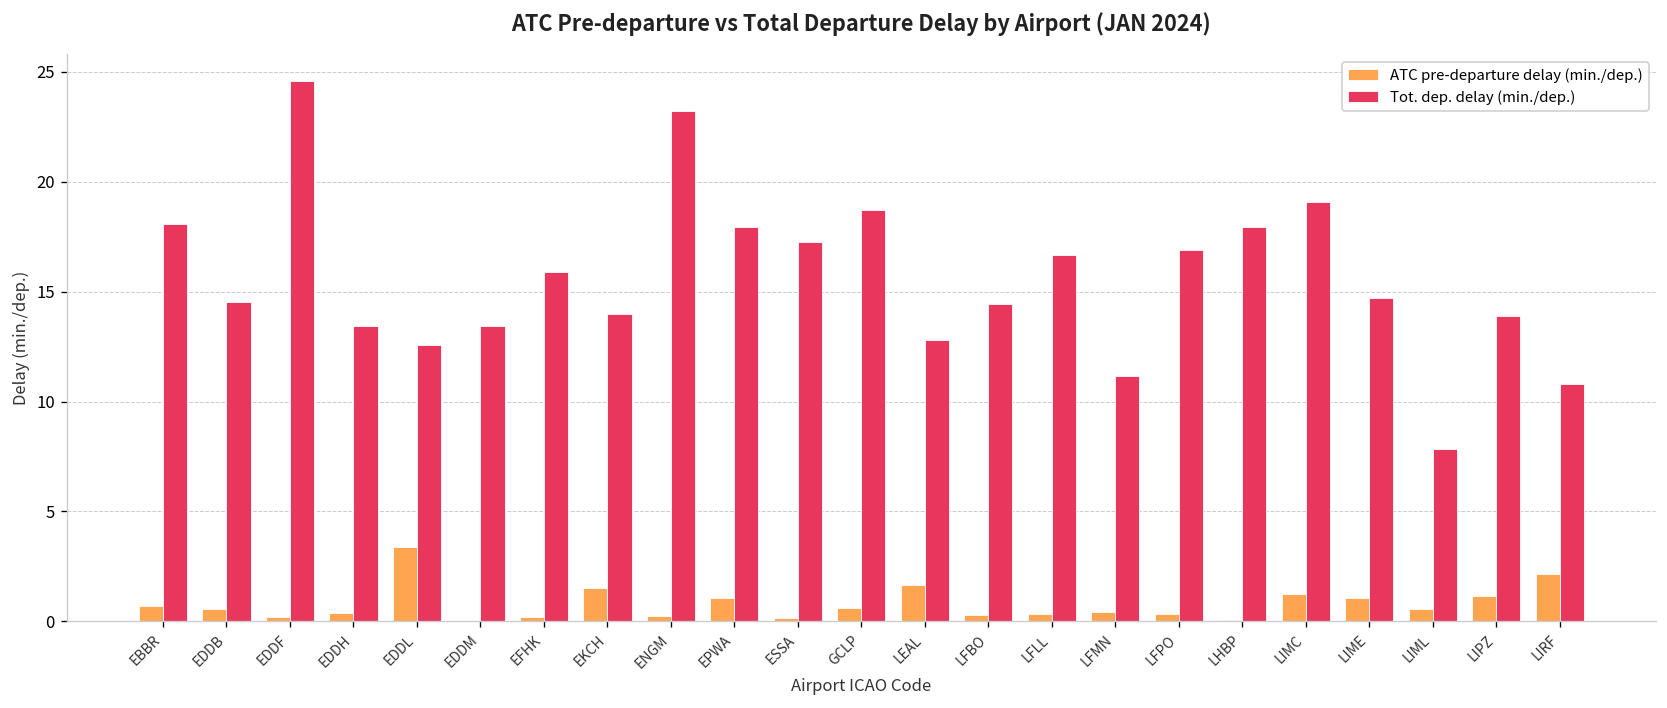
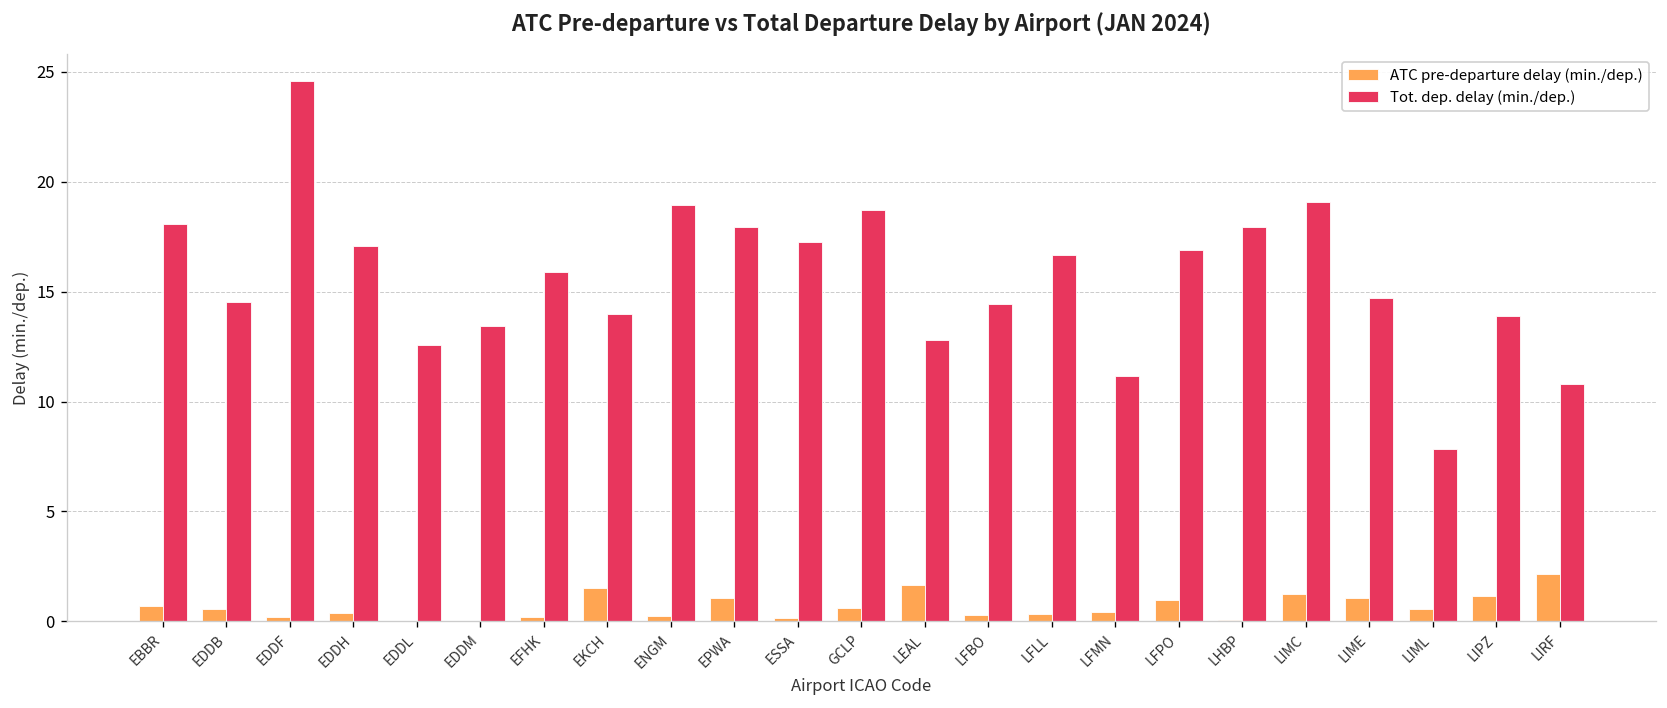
Tot. dep. delay (min./dep.), EDDH: 13.4 -> 17.1
ATC pre-departure delay (min./dep.), EDDL: 3.4 -> 0.0
Tot. dep. delay (min./dep.), ENGM: 23.2 -> 18.9
ATC pre-departure delay (min./dep.), LFPO: 0.3 -> 1.0
